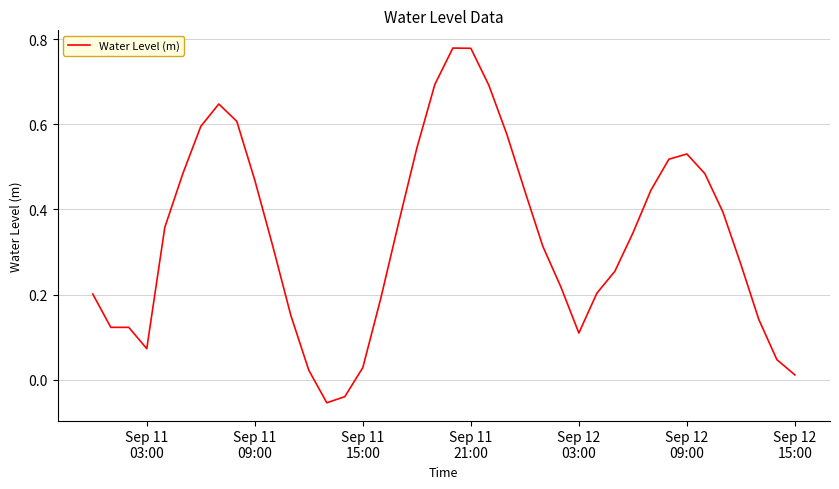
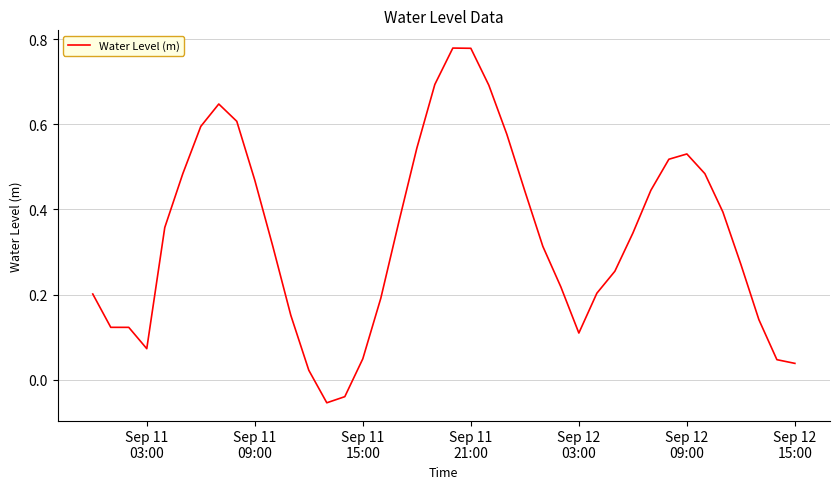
Sep 11 15:00: 0.03 -> 0.05
Sep 12 15:00: 0.01 -> 0.04
